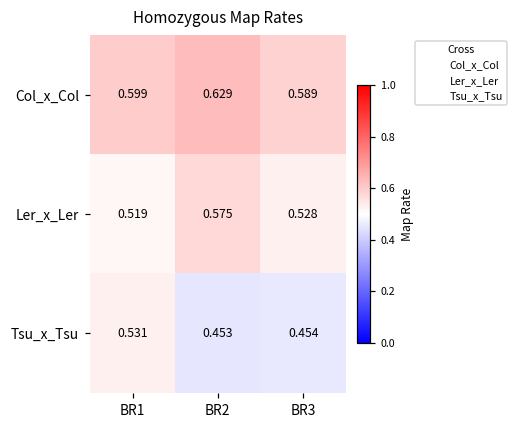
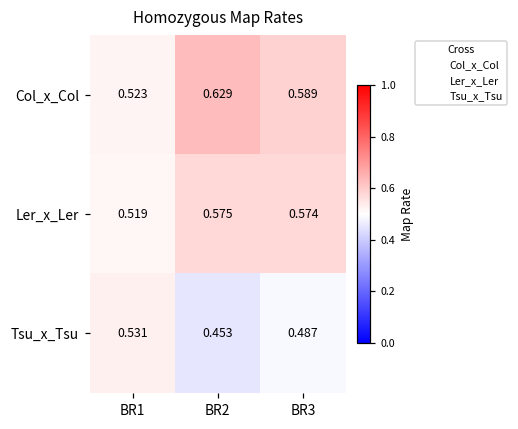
Col_x_Col, BR1: 0.599 -> 0.523
Ler_x_Ler, BR3: 0.528 -> 0.574
Tsu_x_Tsu, BR3: 0.454 -> 0.487
